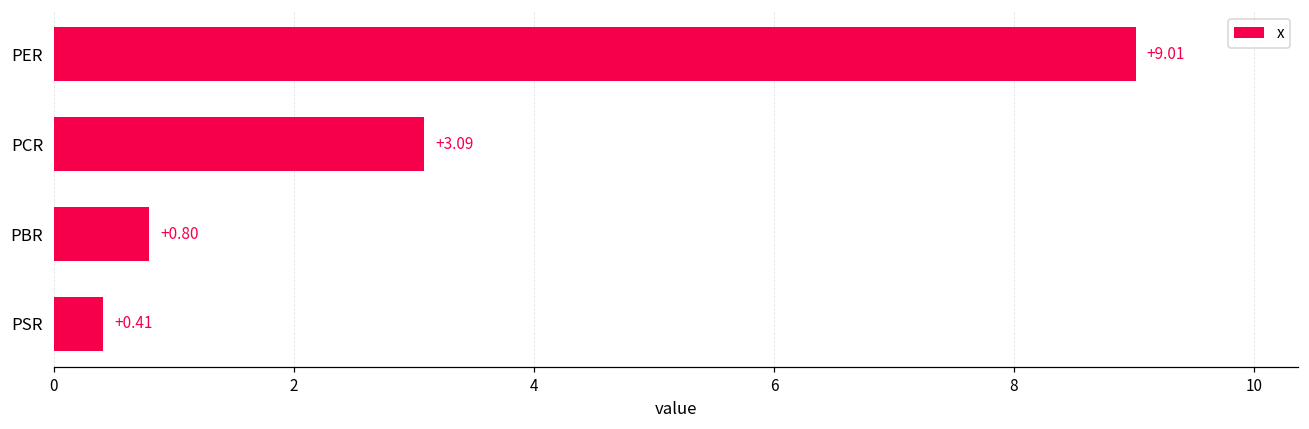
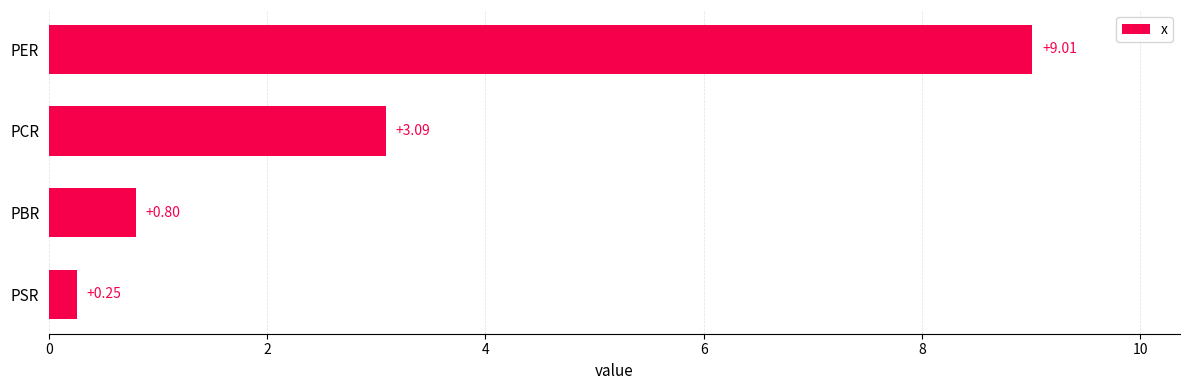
PSR: +0.41 -> +0.25
